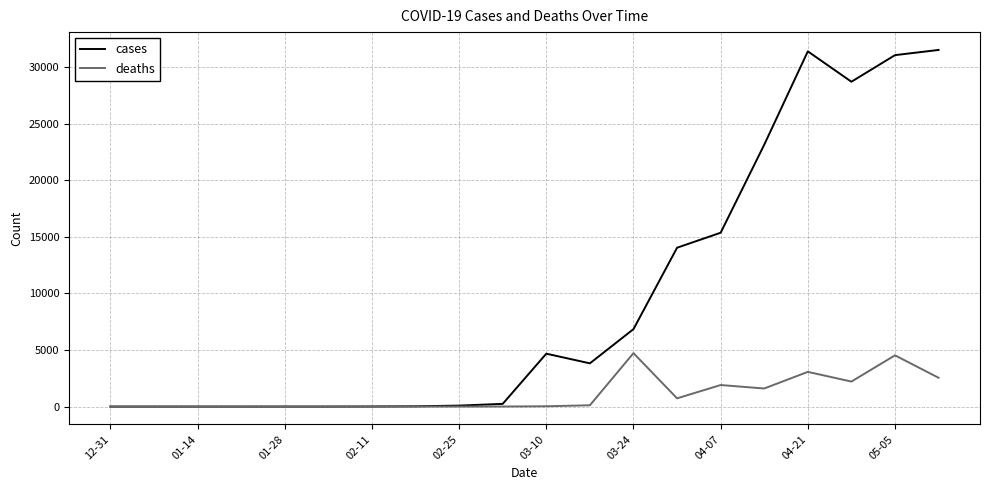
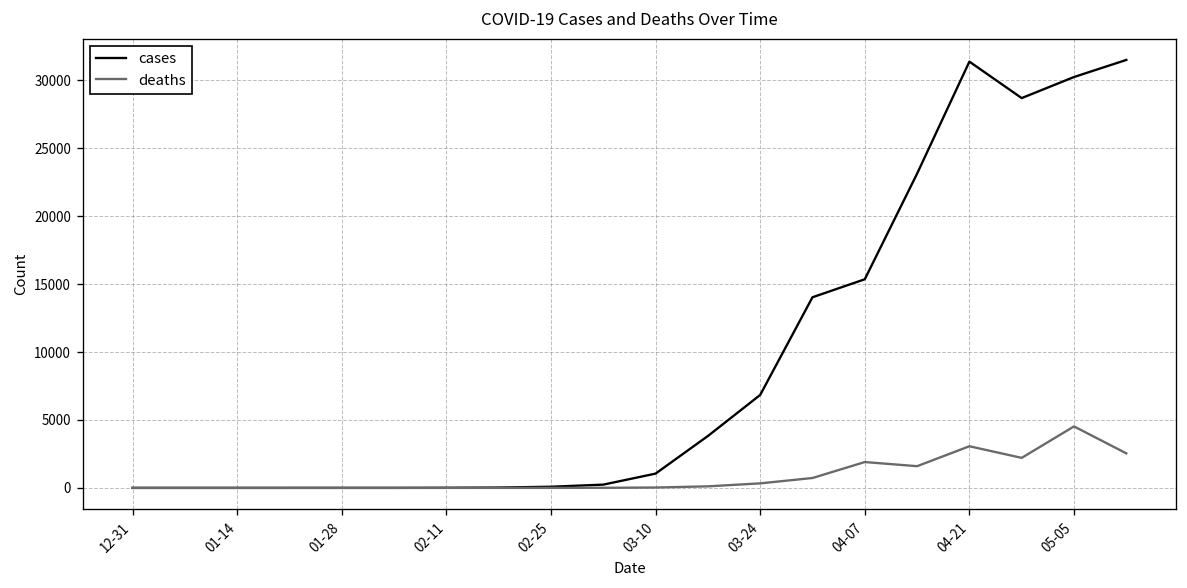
cases, 03-10: 4700 -> 1100
deaths, 03-24: 4700 -> 300
cases, 05-05: 31000 -> 30200
